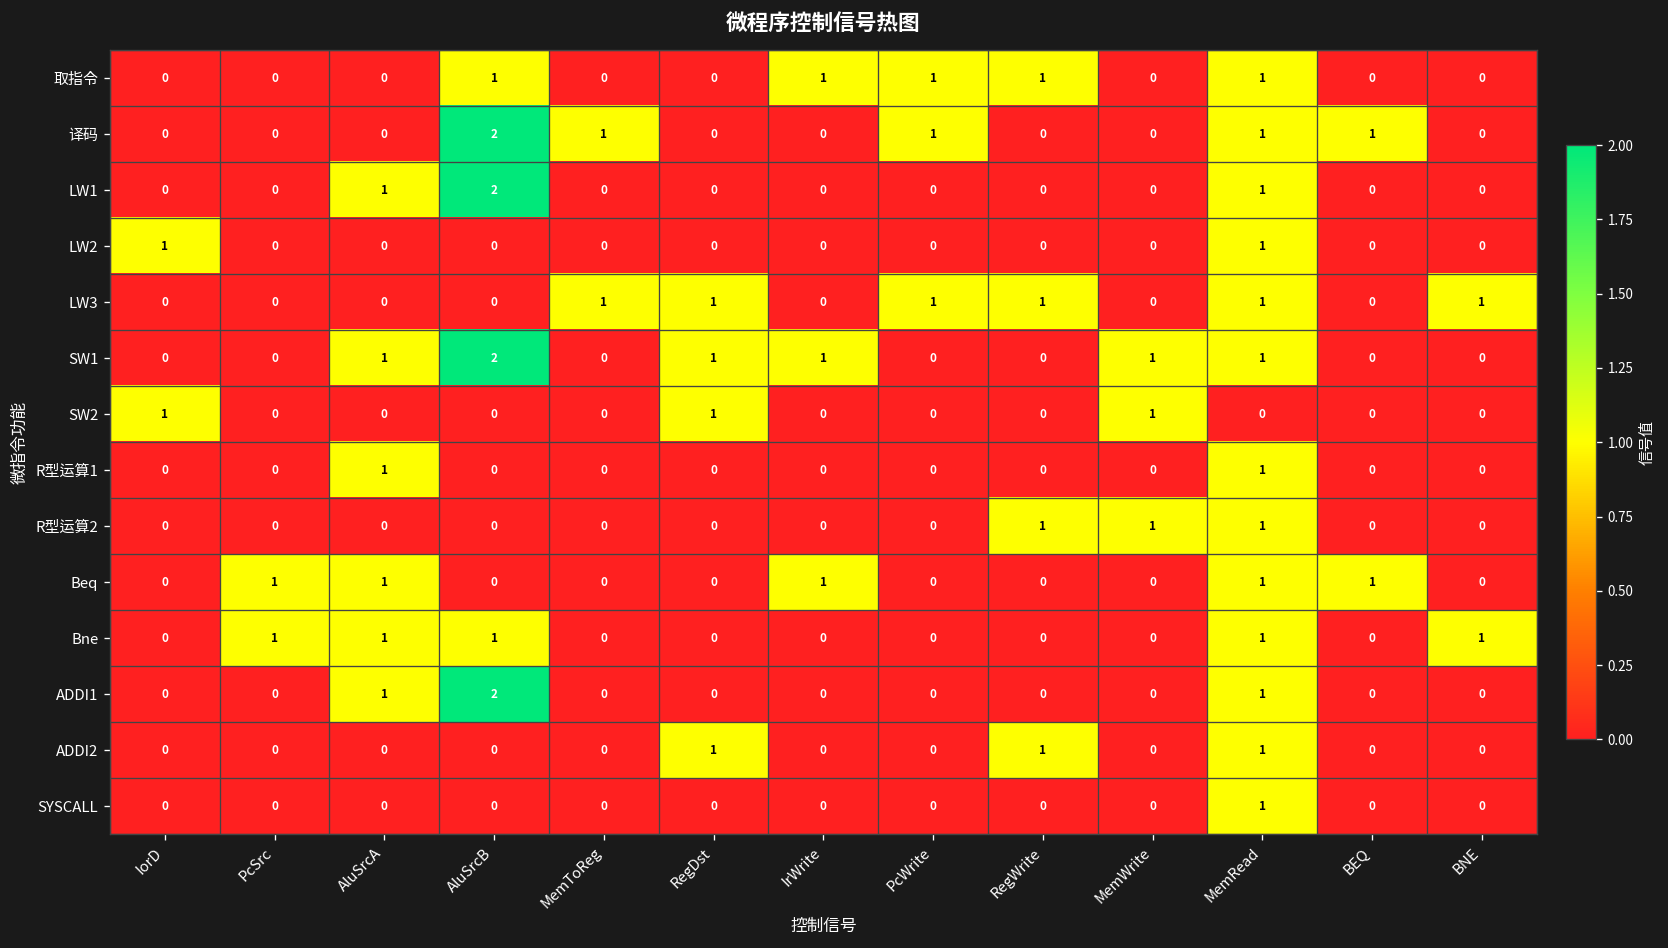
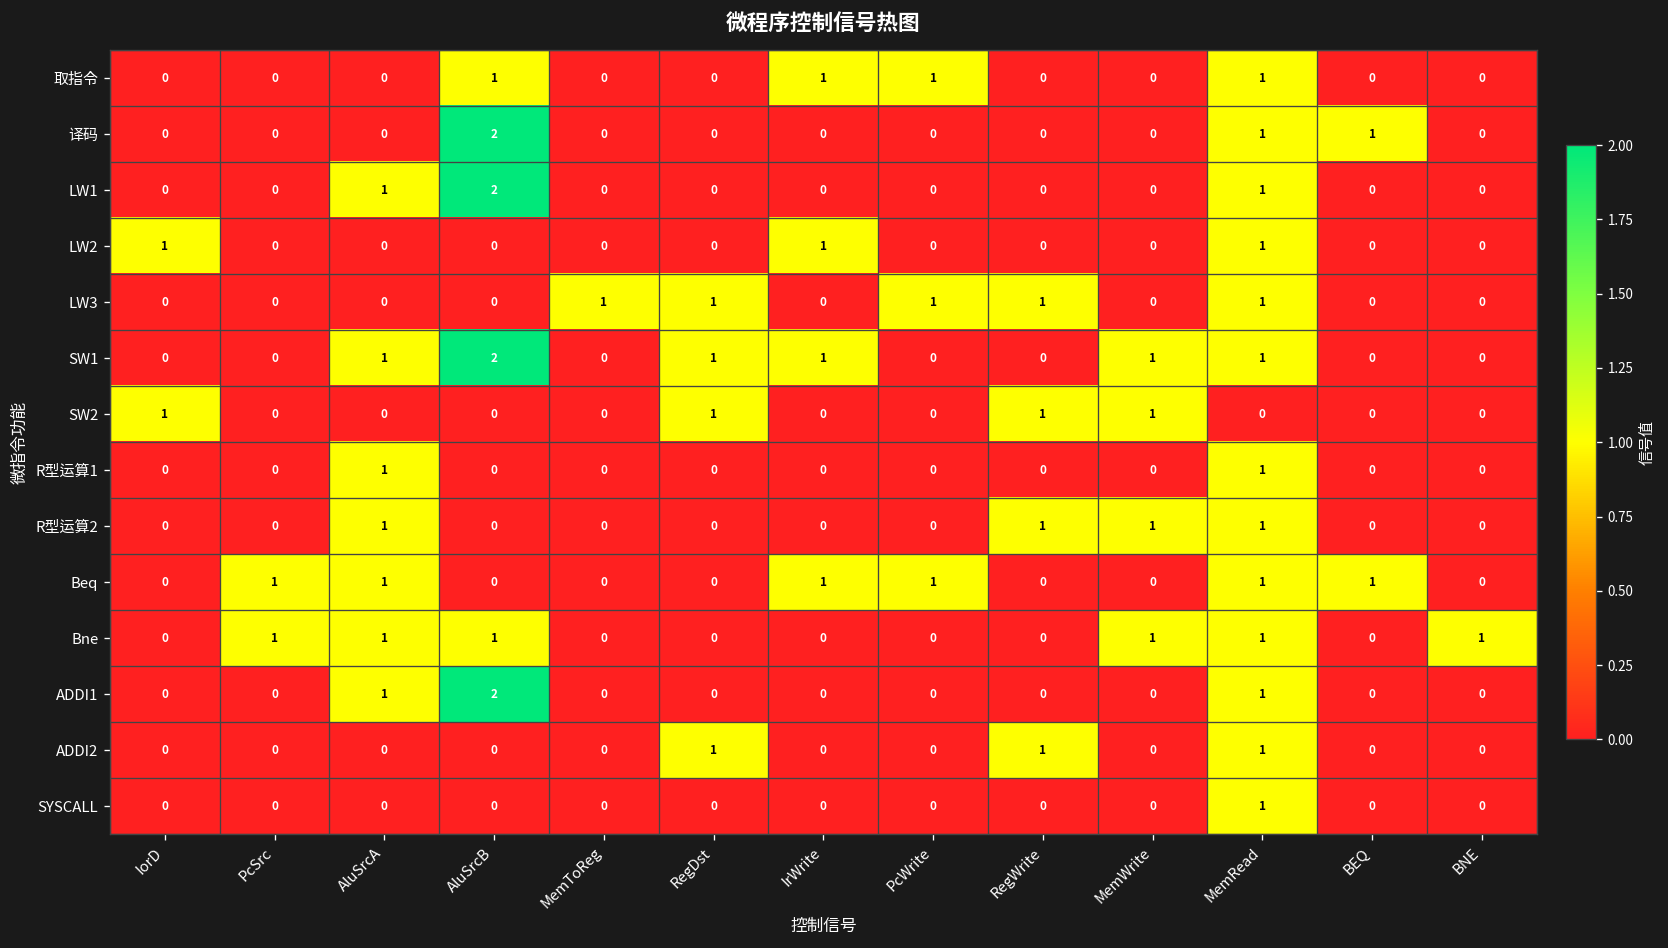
取指令, RegWrite: 1 -> 0
译码, MemToReg: 1 -> 0
译码, PcWrite: 1 -> 0
LW2, IrWrite: 0 -> 1
LW3, BNE: 1 -> 0
SW2, RegWrite: 0 -> 1
R型运算2, AluSrcA: 0 -> 1
Beq, PcWrite: 0 -> 1
Bne, MemWrite: 0 -> 1
